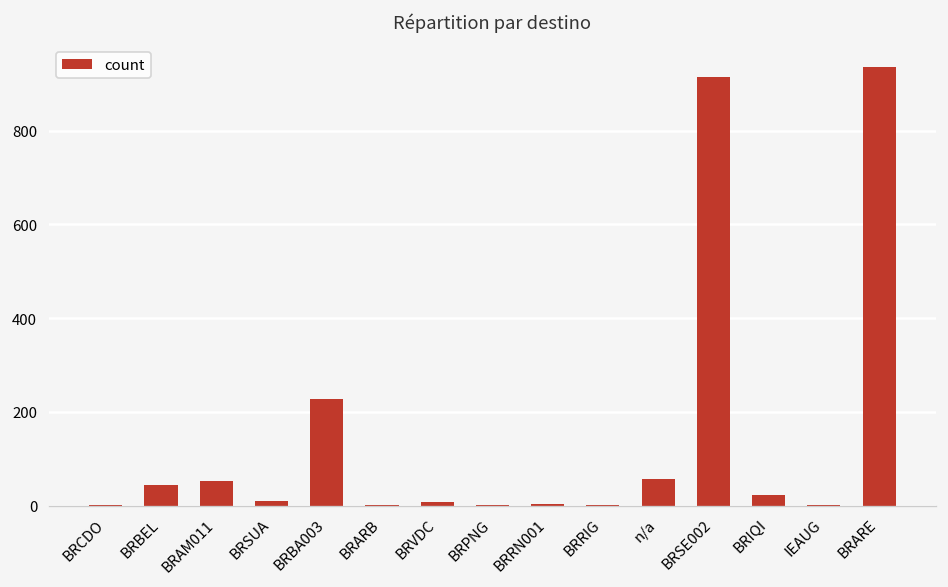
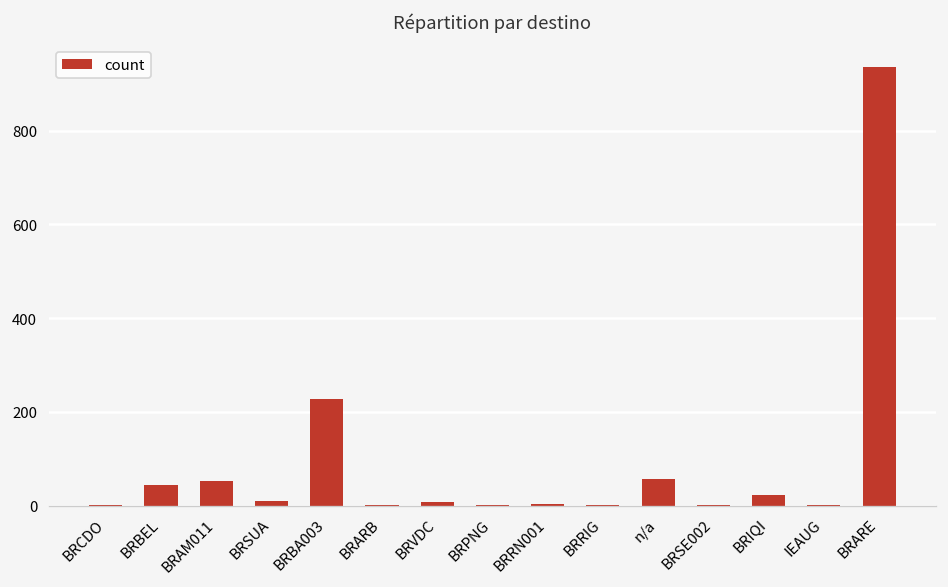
BRSE002: 910 -> 0
